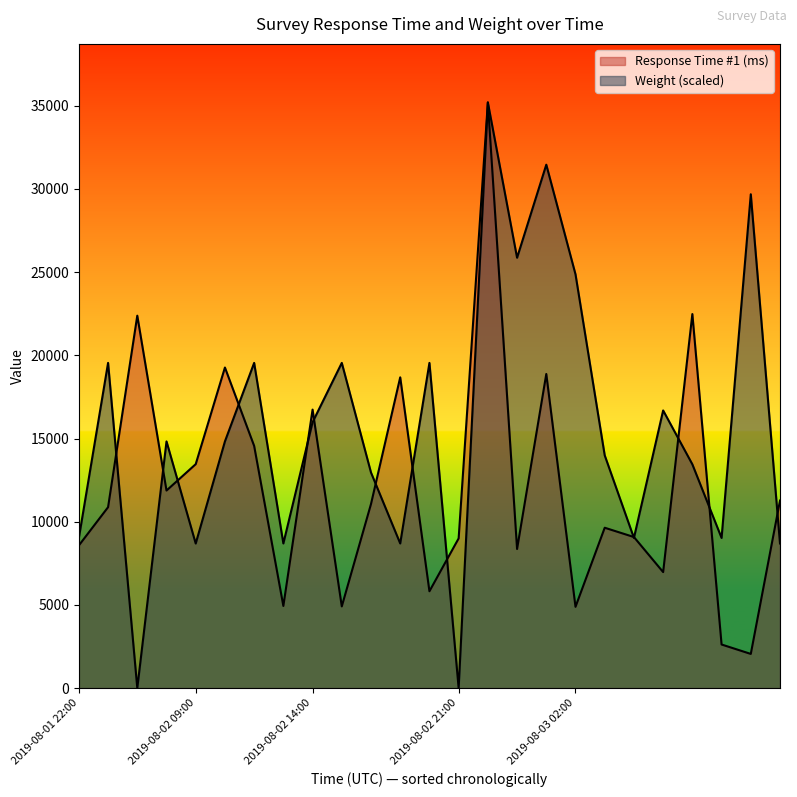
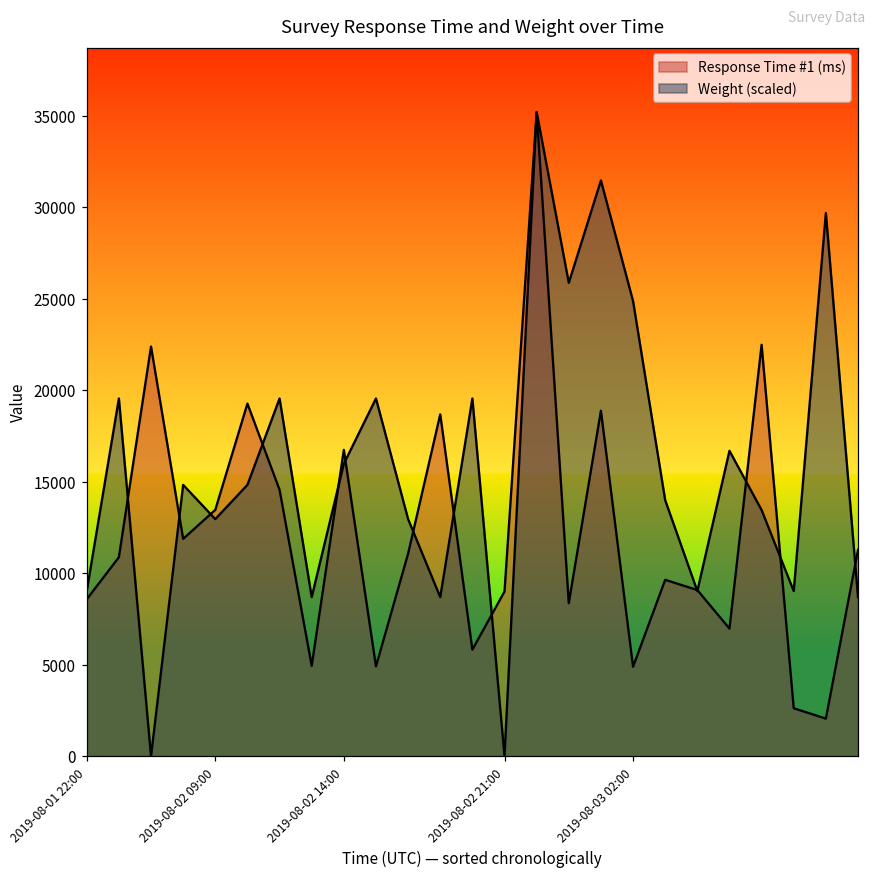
Weight (scaled), 2019-08-02 09:00: 8700 -> 13000
